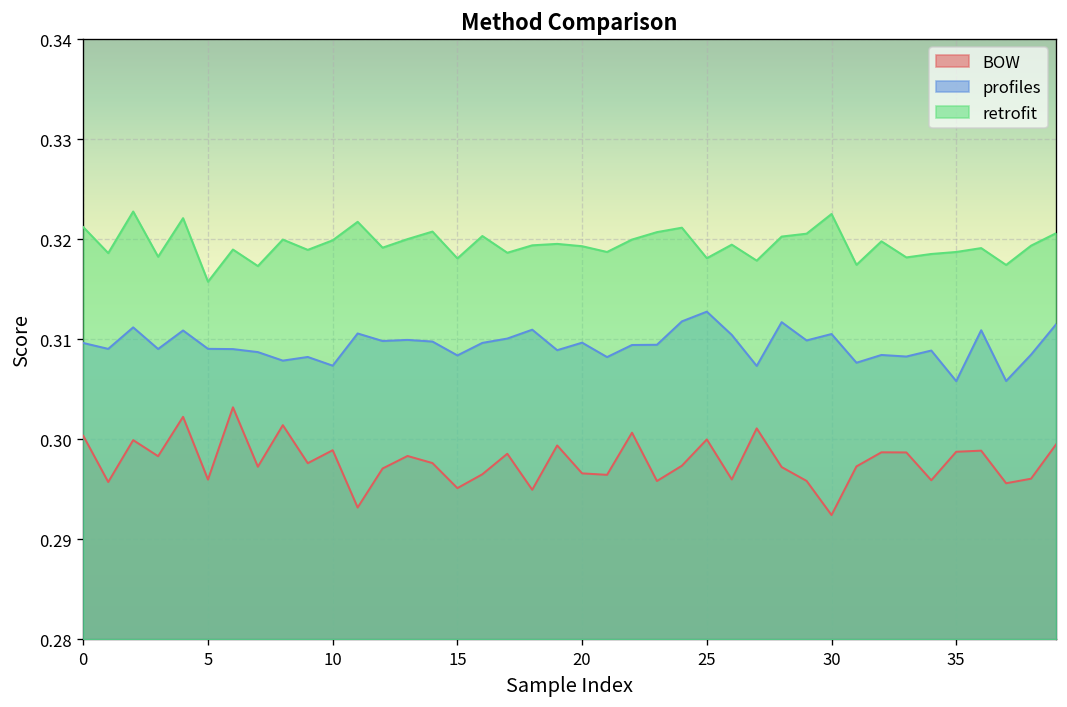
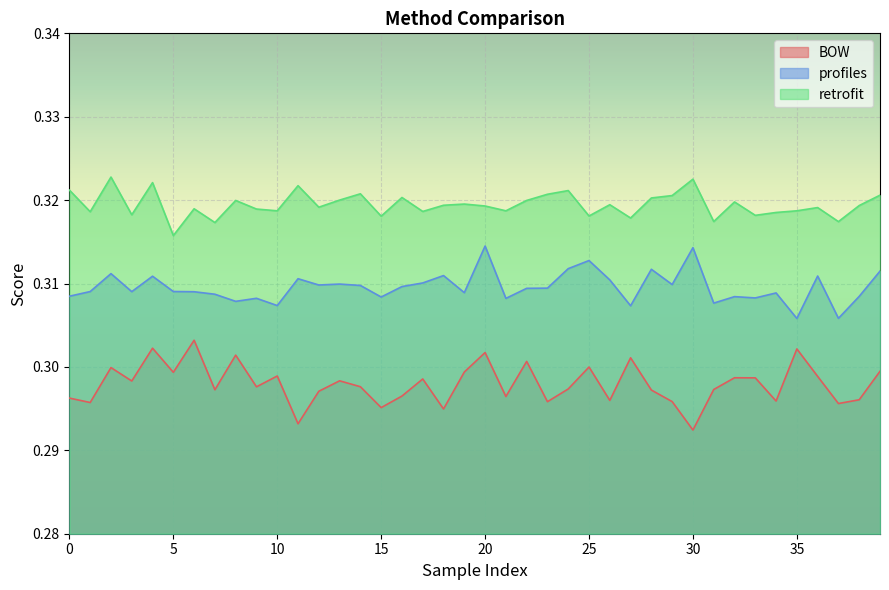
BOW, 0: 0.300 -> 0.296
profiles, 0: 0.310 -> 0.308
BOW, 5: 0.296 -> 0.299
retrofit, 10: 0.320 -> 0.319
BOW, 20: 0.297 -> 0.302
profiles, 20: 0.310 -> 0.314
profiles, 30: 0.311 -> 0.314
BOW, 35: 0.299 -> 0.302
